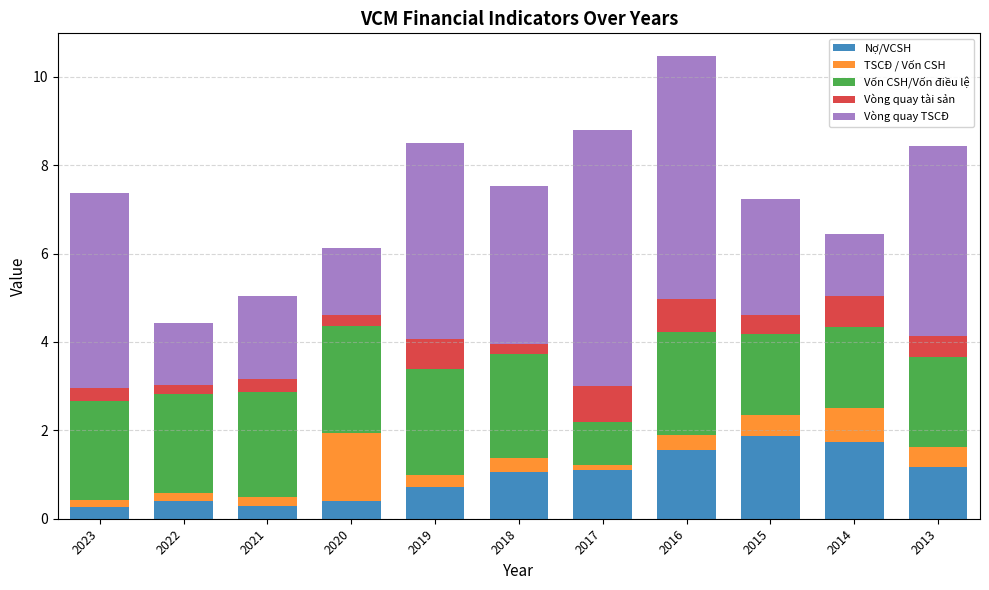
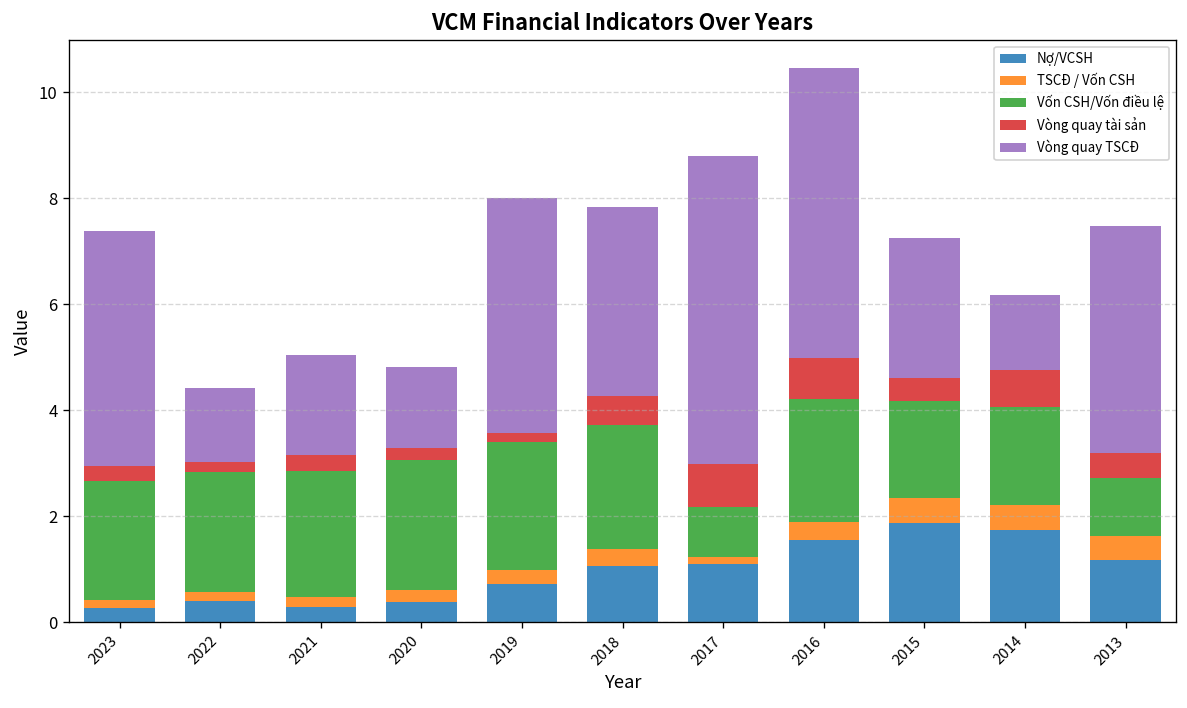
TSCĐ / Vốn CSH, 2020: 1.5 -> 0.2
Vòng quay tài sản, 2019: 0.7 -> 0.2
Vòng quay tài sản, 2018: 0.2 -> 0.5
TSCĐ / Vốn CSH, 2014: 0.8 -> 0.5
Vốn CSH/Vốn điều lệ, 2013: 2.0 -> 1.1
